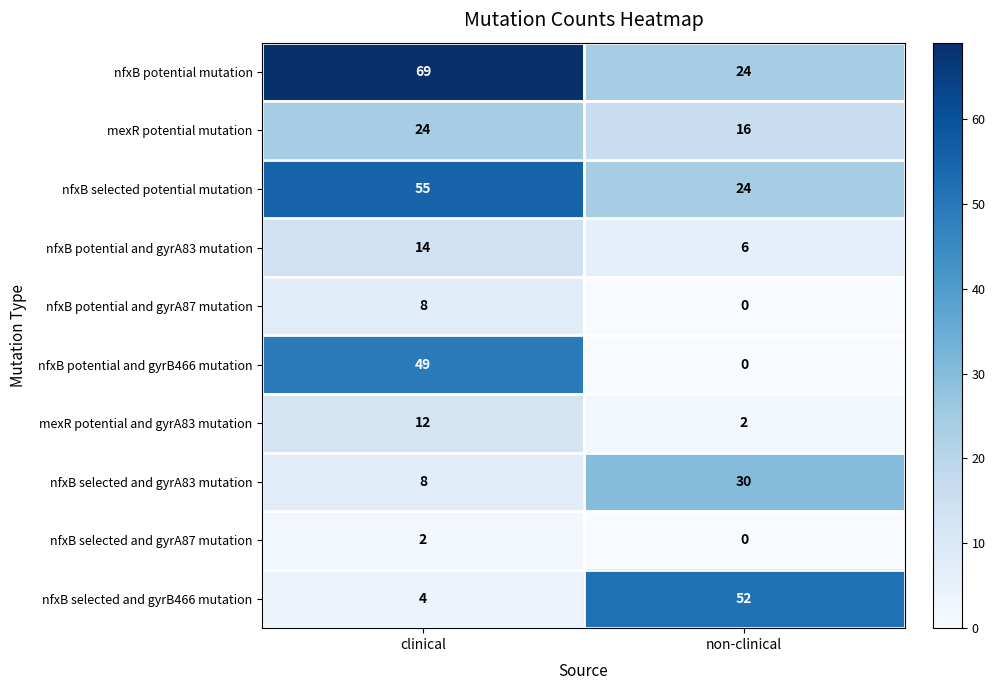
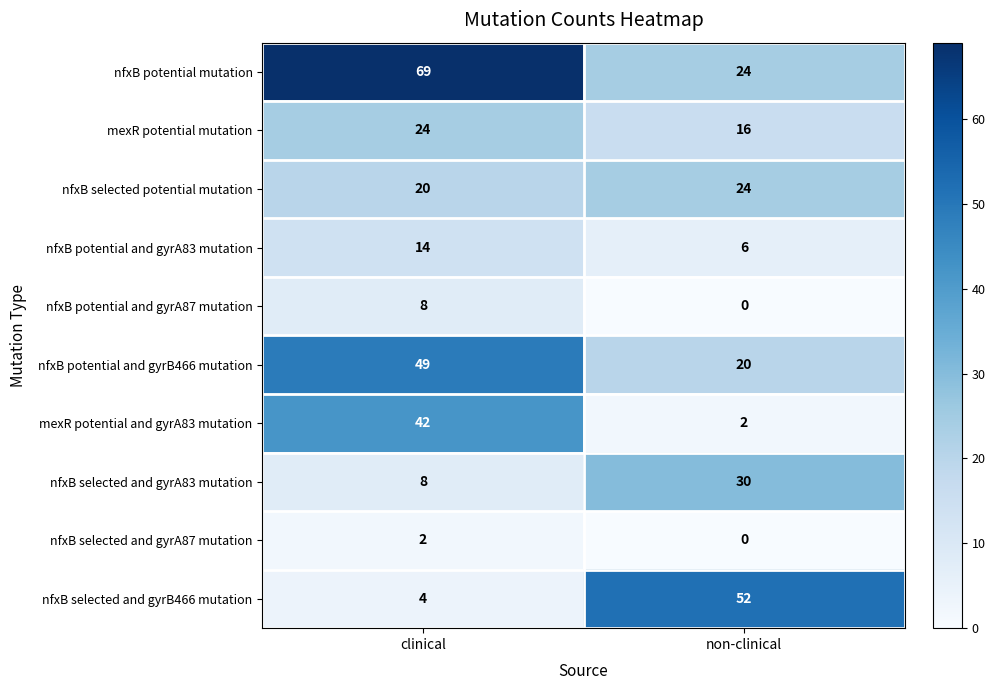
nfxB selected potential mutation, clinical: 55 -> 20
nfxB potential and gyrB466 mutation, non-clinical: 0 -> 20
mexR potential and gyrA83 mutation, clinical: 12 -> 42
